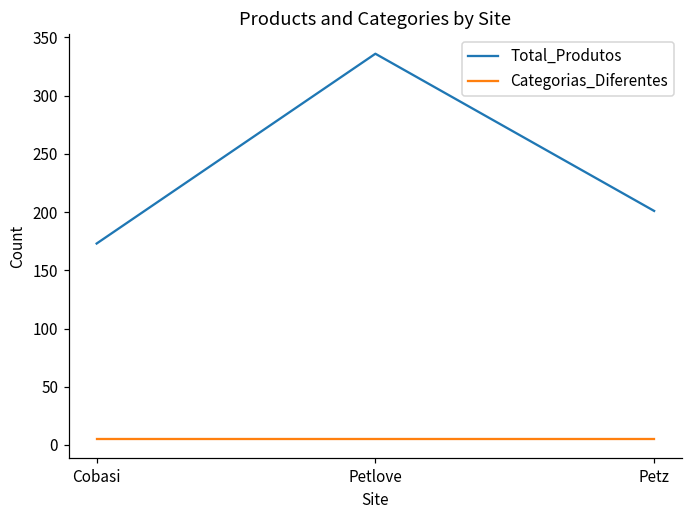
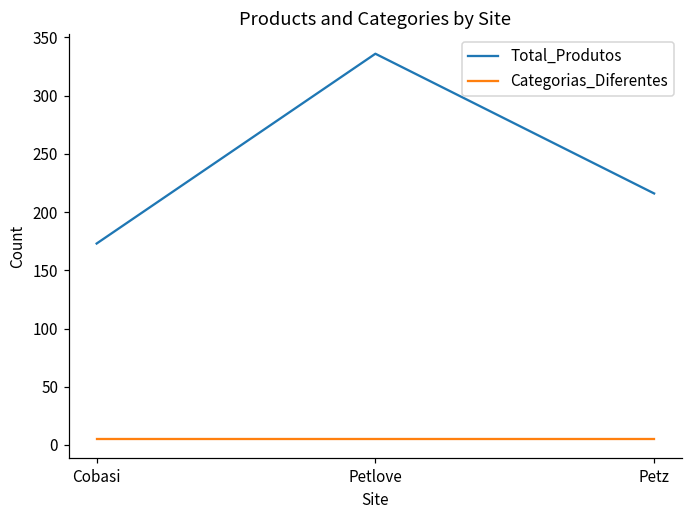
Total_Produtos, Petz: 201 -> 216
